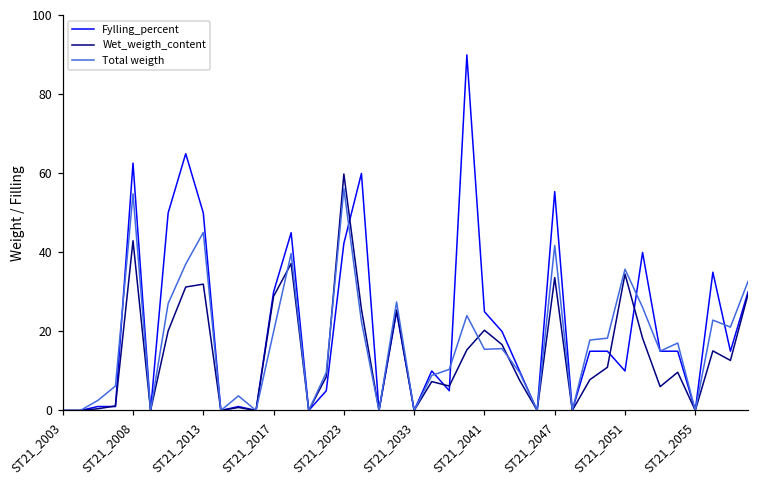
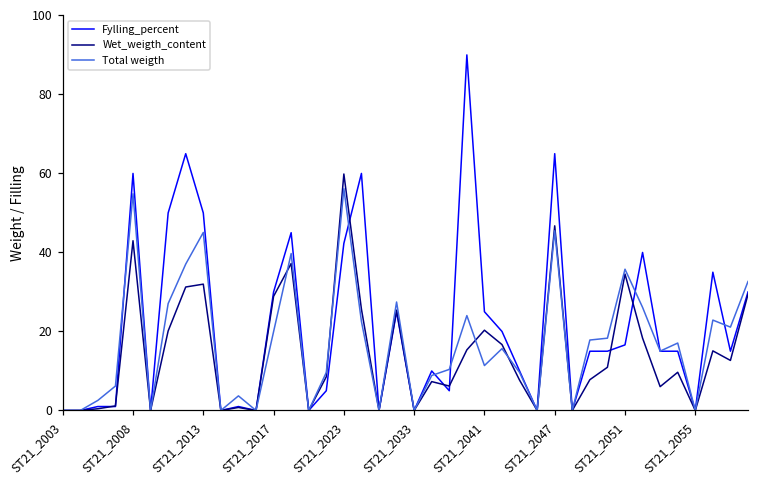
Fylling_percent, ST21_2008: 63 -> 60
Total weigth, ST21_2041: 15 -> 11
Fylling_percent, ST21_2047: 55 -> 65
Wet_weigth_content, ST21_2047: 34 -> 47
Total weigth, ST21_2047: 42 -> 45
Fylling_percent, ST21_2051: 10 -> 17
